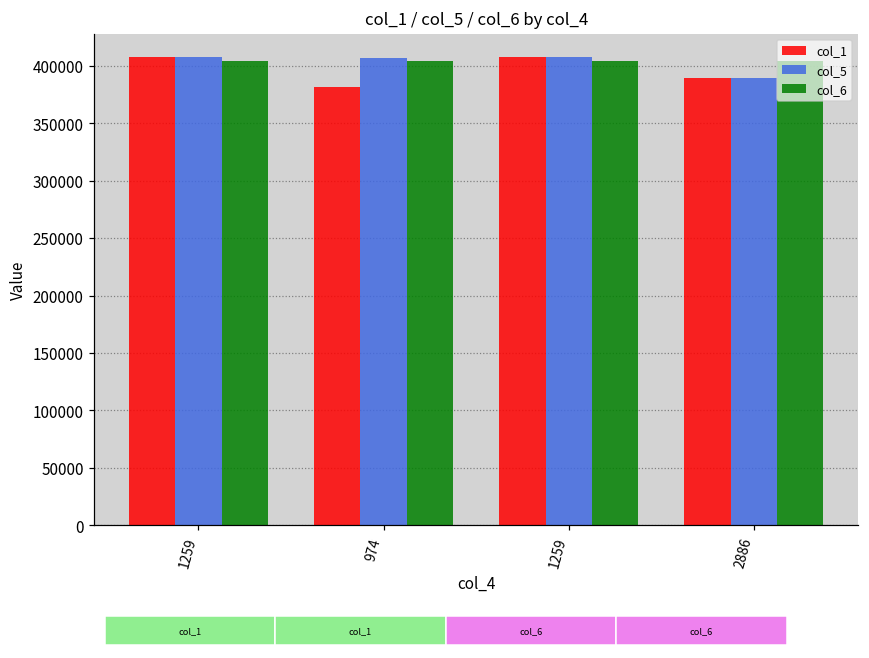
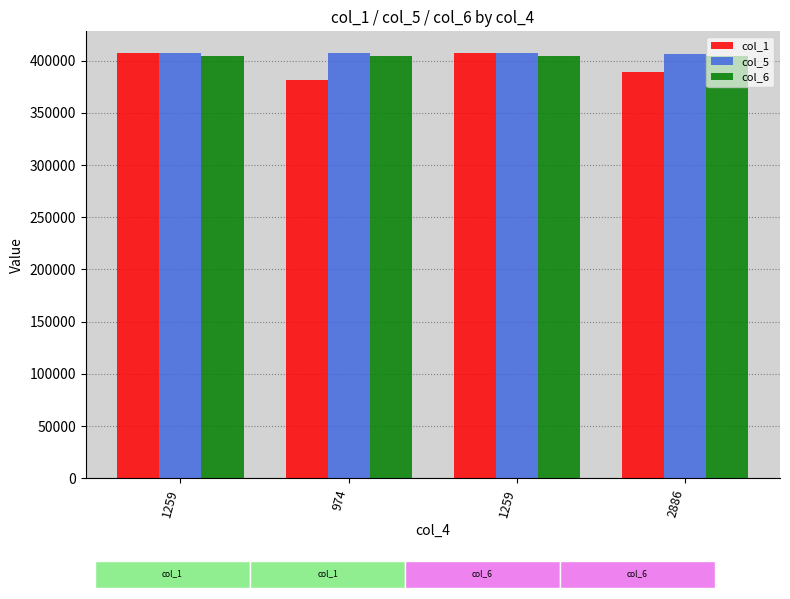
col_1 / col_5 / col_6 by col_4, col_5, 2886: 389000 -> 406000
